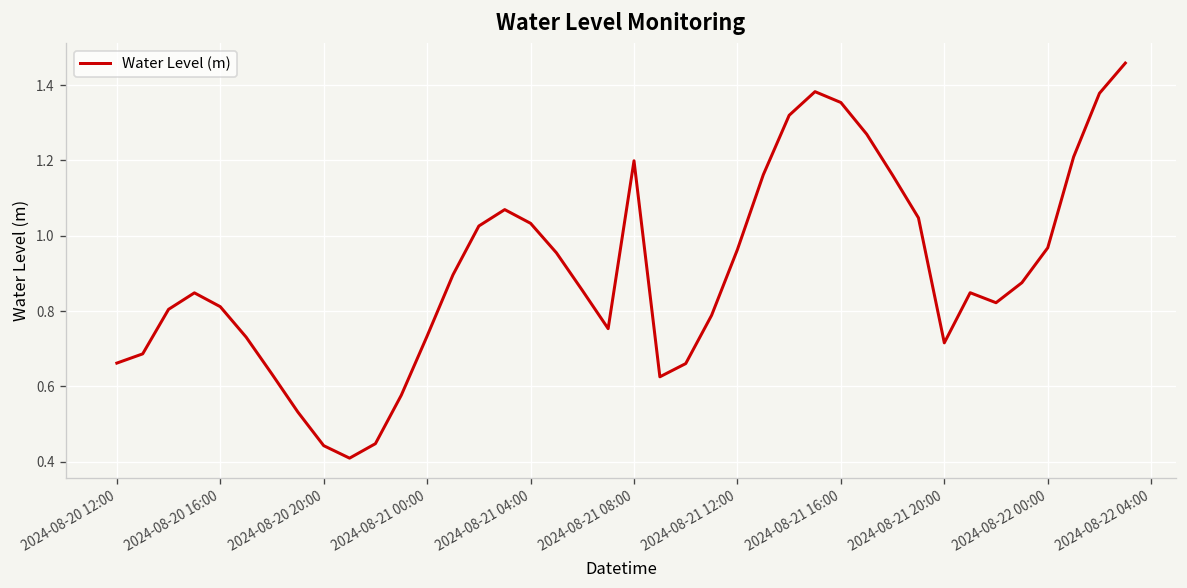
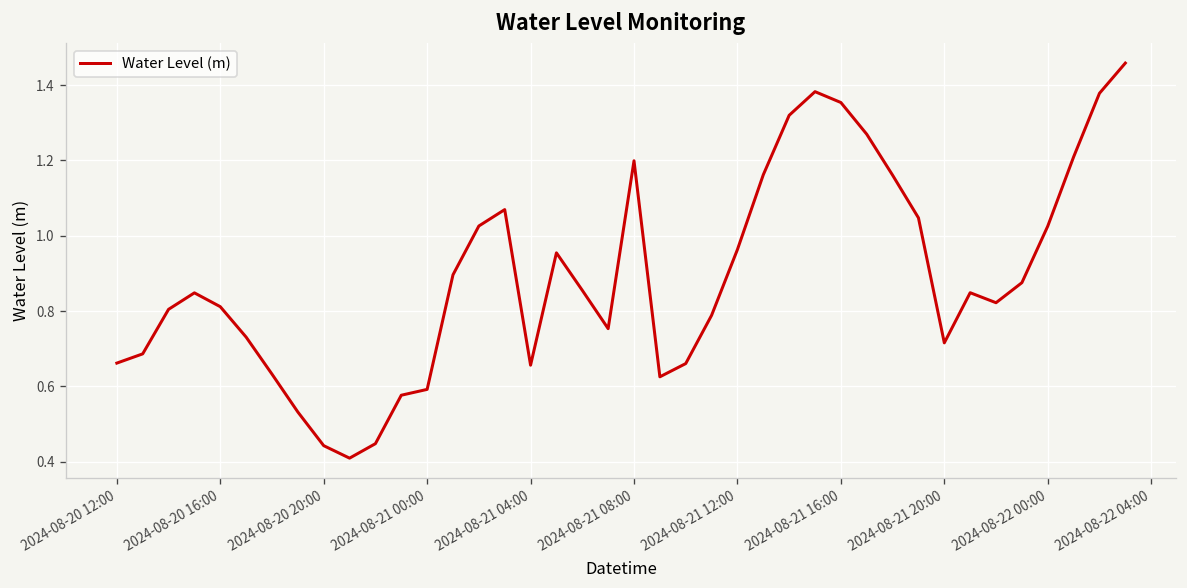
2024-08-21 00:00: 0.73 -> 0.59
2024-08-21 04:00: 1.03 -> 0.66
2024-08-22 00:00: 0.97 -> 1.03
